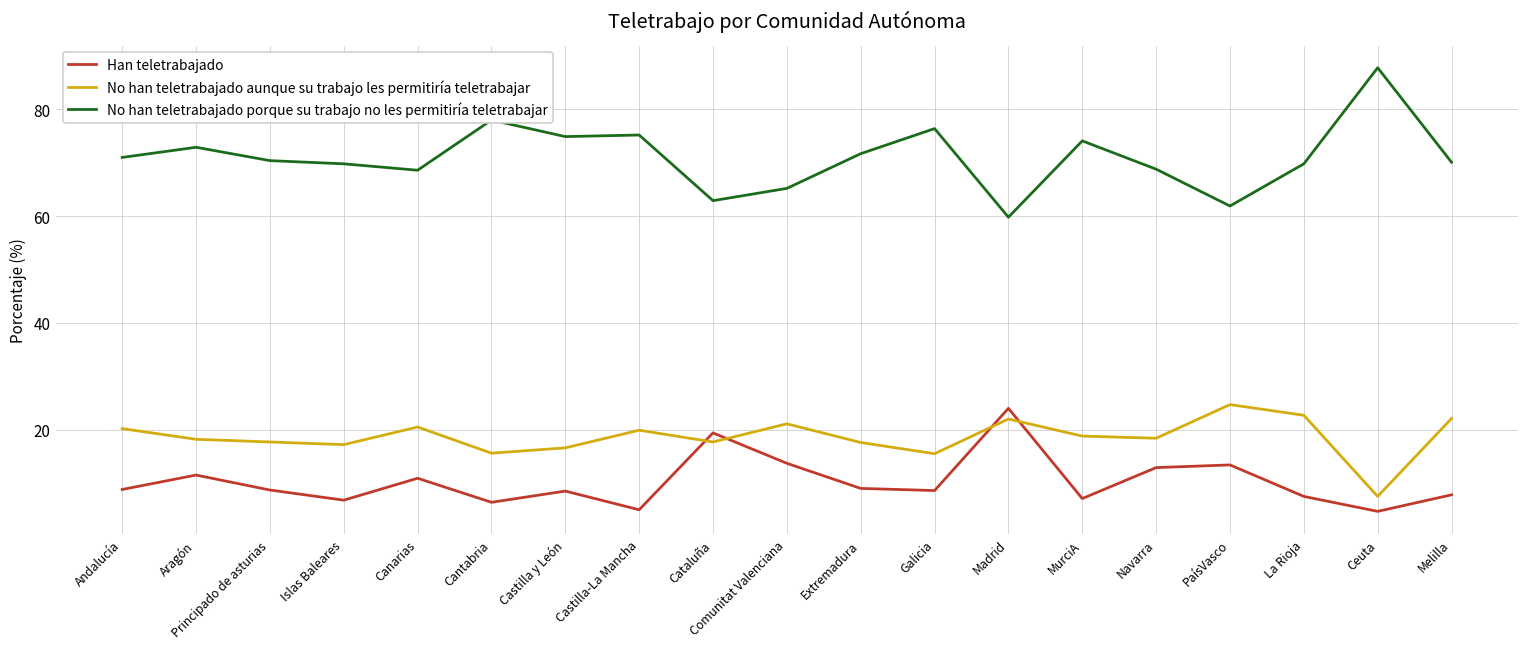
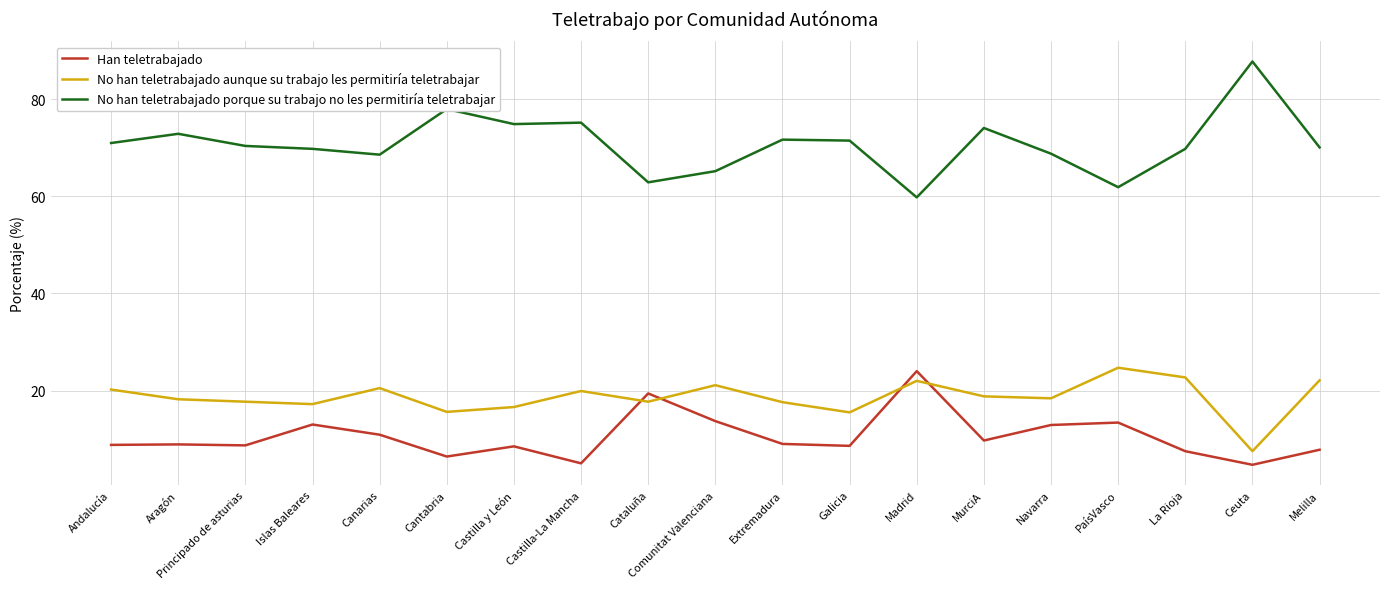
Han teletrabajado, Aragón: 12 -> 9
Han teletrabajado, Islas Baleares: 7 -> 13
No han teletrabajado porque su trabajo no les permitiría teletrabajar, Galicia: 76 -> 72
Han teletrabajado, MurciA: 7 -> 10
